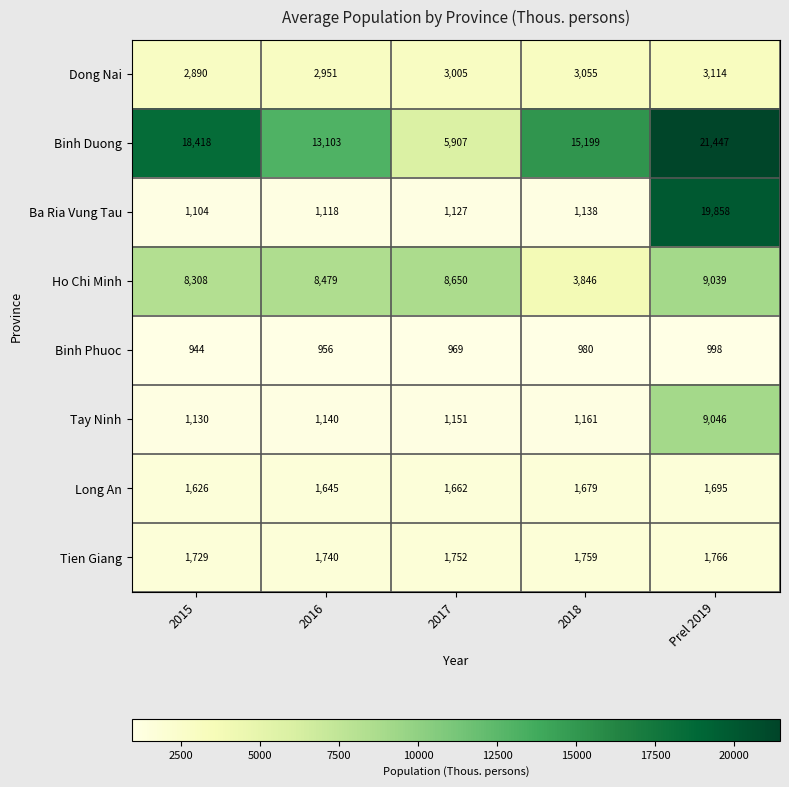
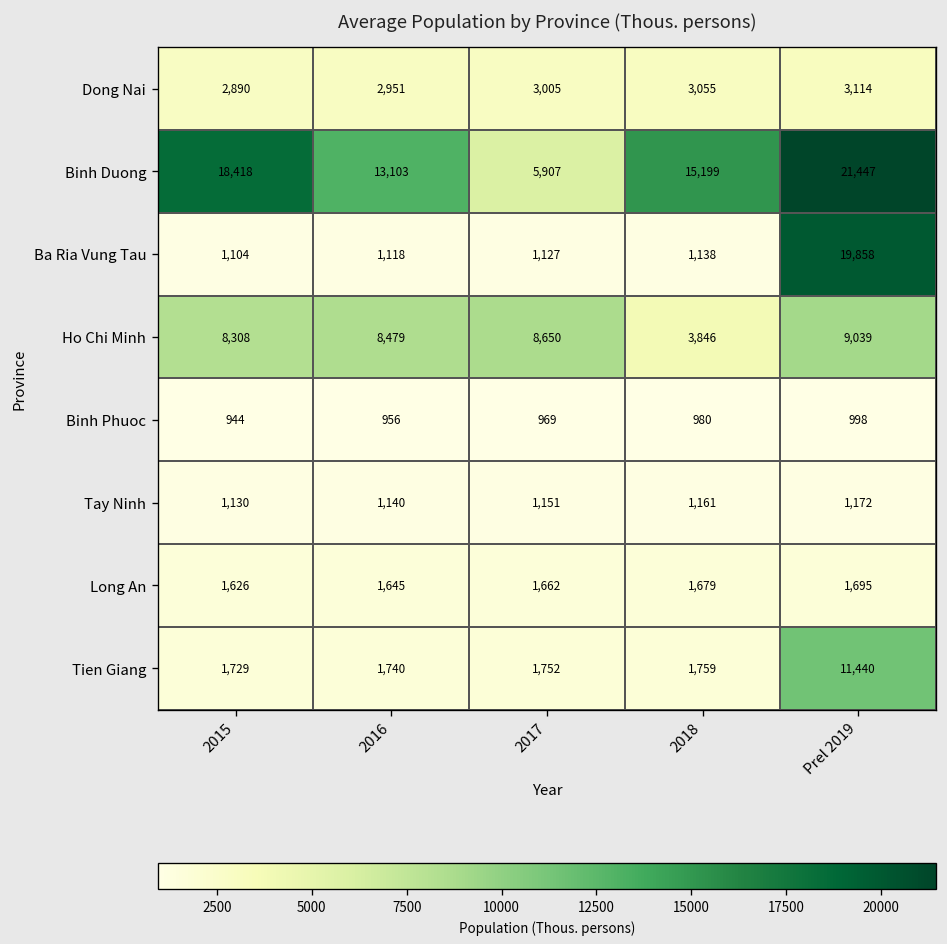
Tay Ninh, Prel 2019: 9,046 -> 1,172
Tien Giang, Prel 2019: 1,766 -> 11,440
